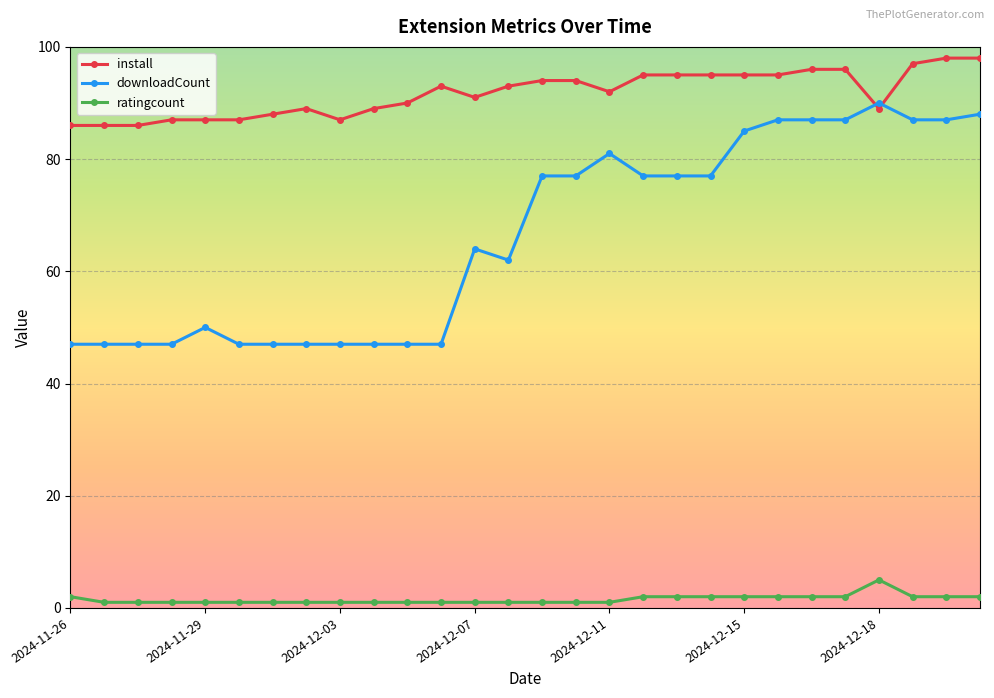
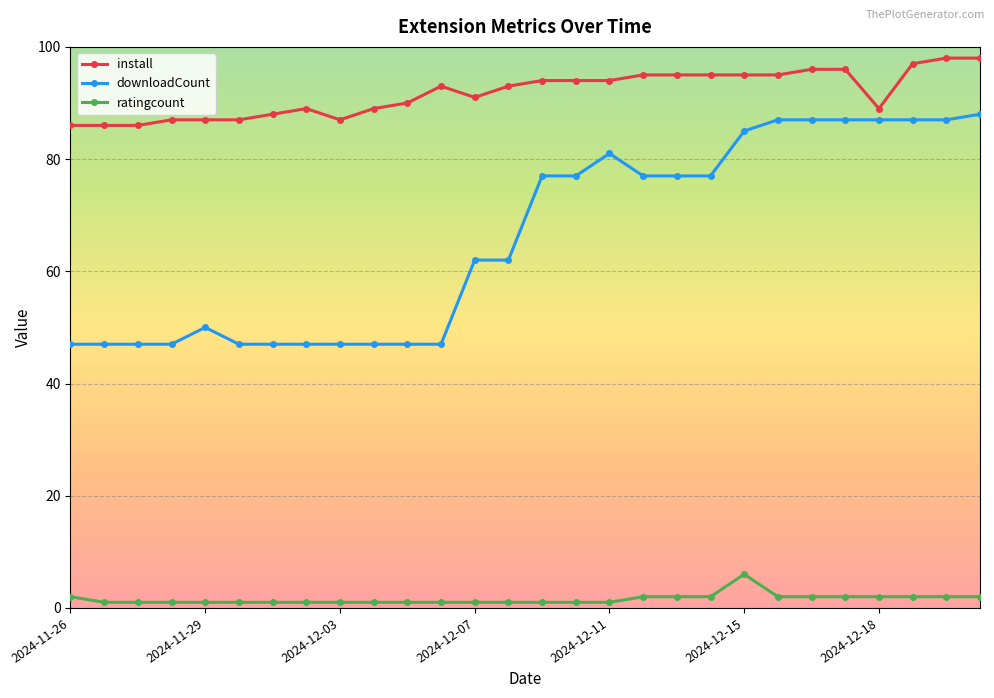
downloadCount, 2024-12-07: 64 -> 62
install, 2024-12-11: 92 -> 94
ratingcount, 2024-12-15: 2 -> 6
downloadCount, 2024-12-18: 90 -> 87
ratingcount, 2024-12-18: 5 -> 2
